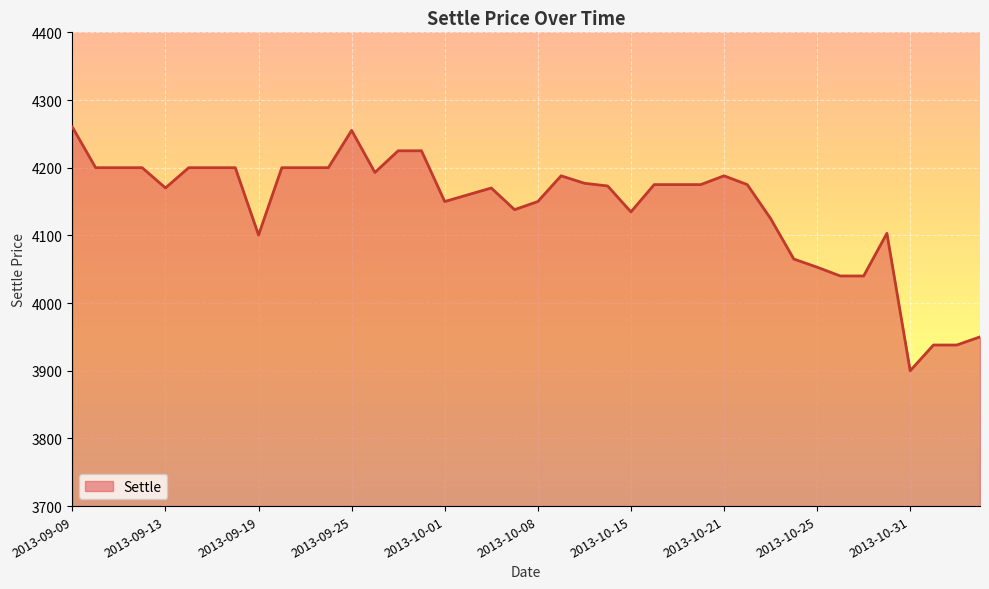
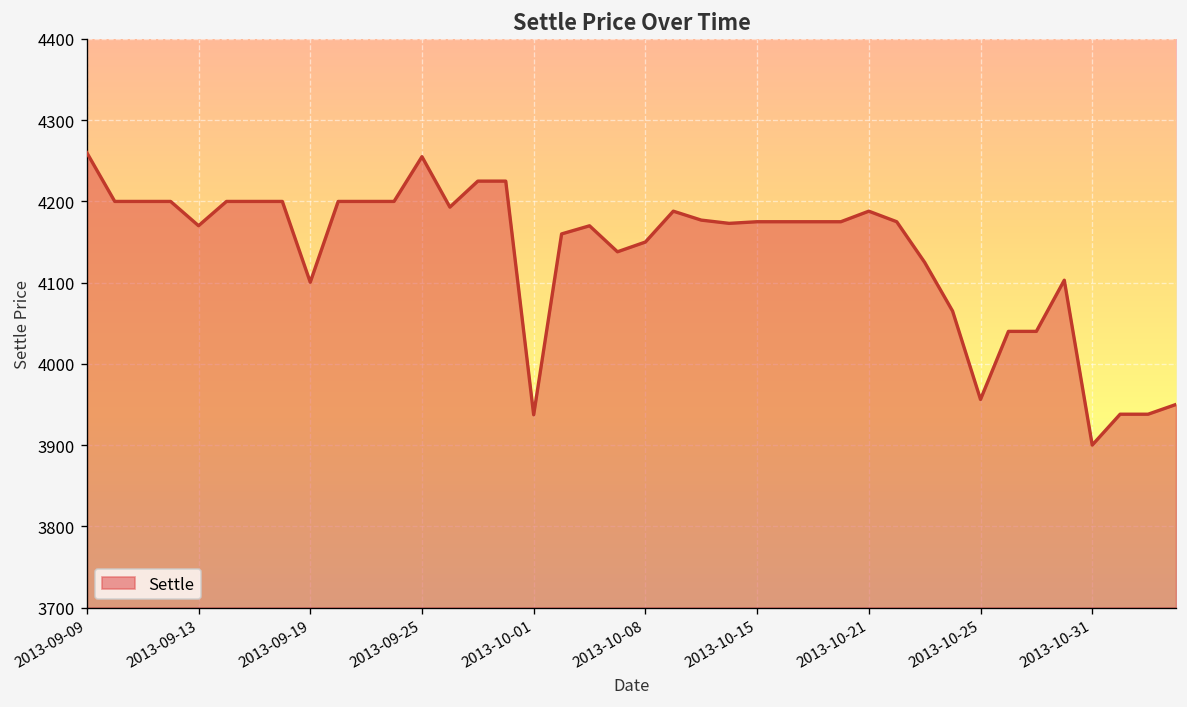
2013-10-01: 4150 -> 3940
2013-10-15: 4130 -> 4180
2013-10-25: 4050 -> 3960
